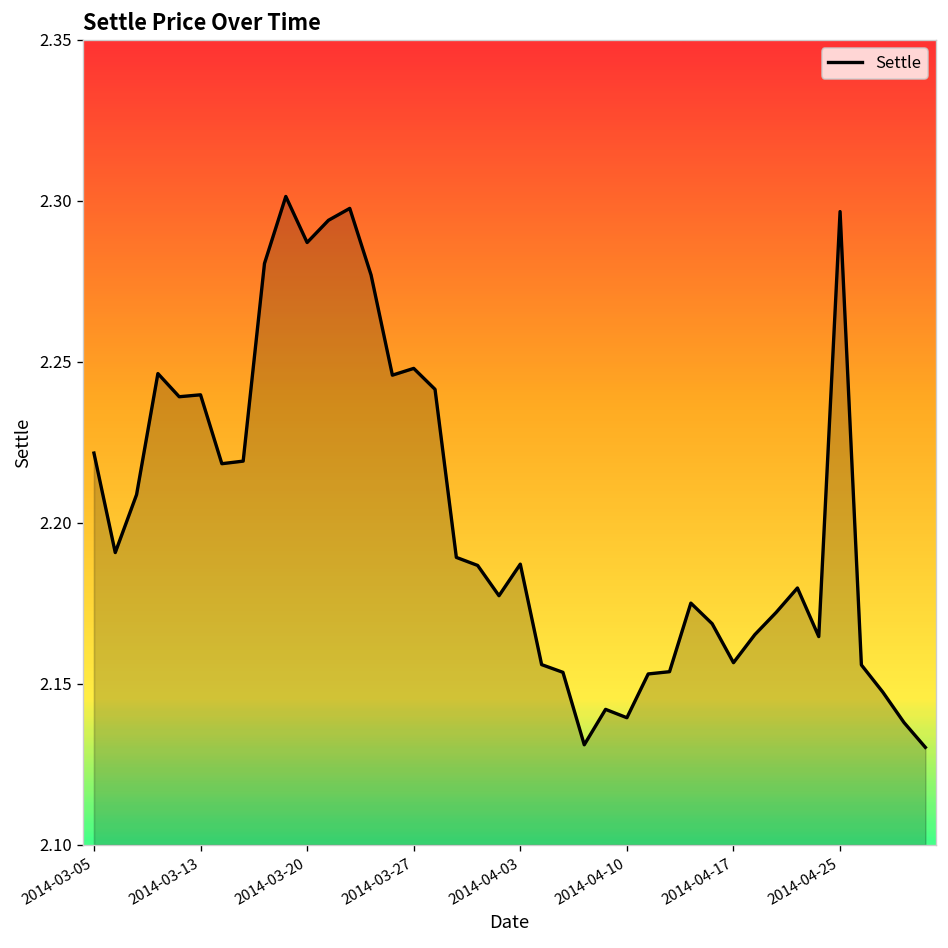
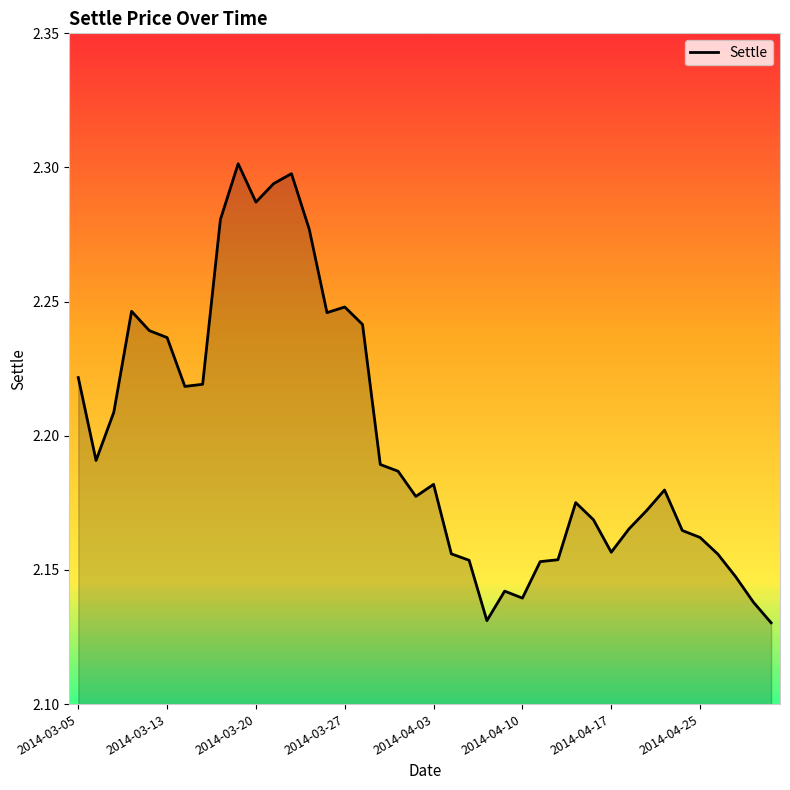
2014-03-13: 2.240 -> 2.237
2014-04-03: 2.187 -> 2.182
2014-04-25: 2.297 -> 2.162
